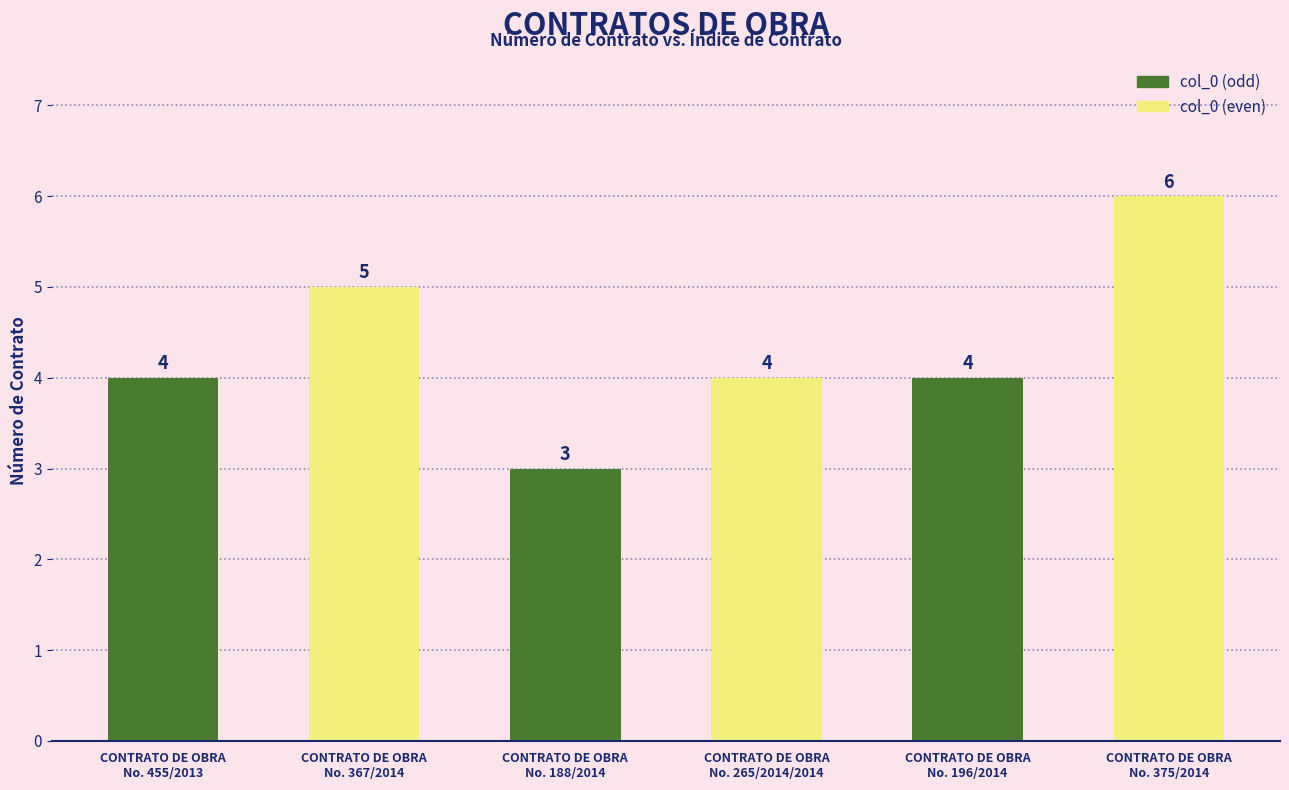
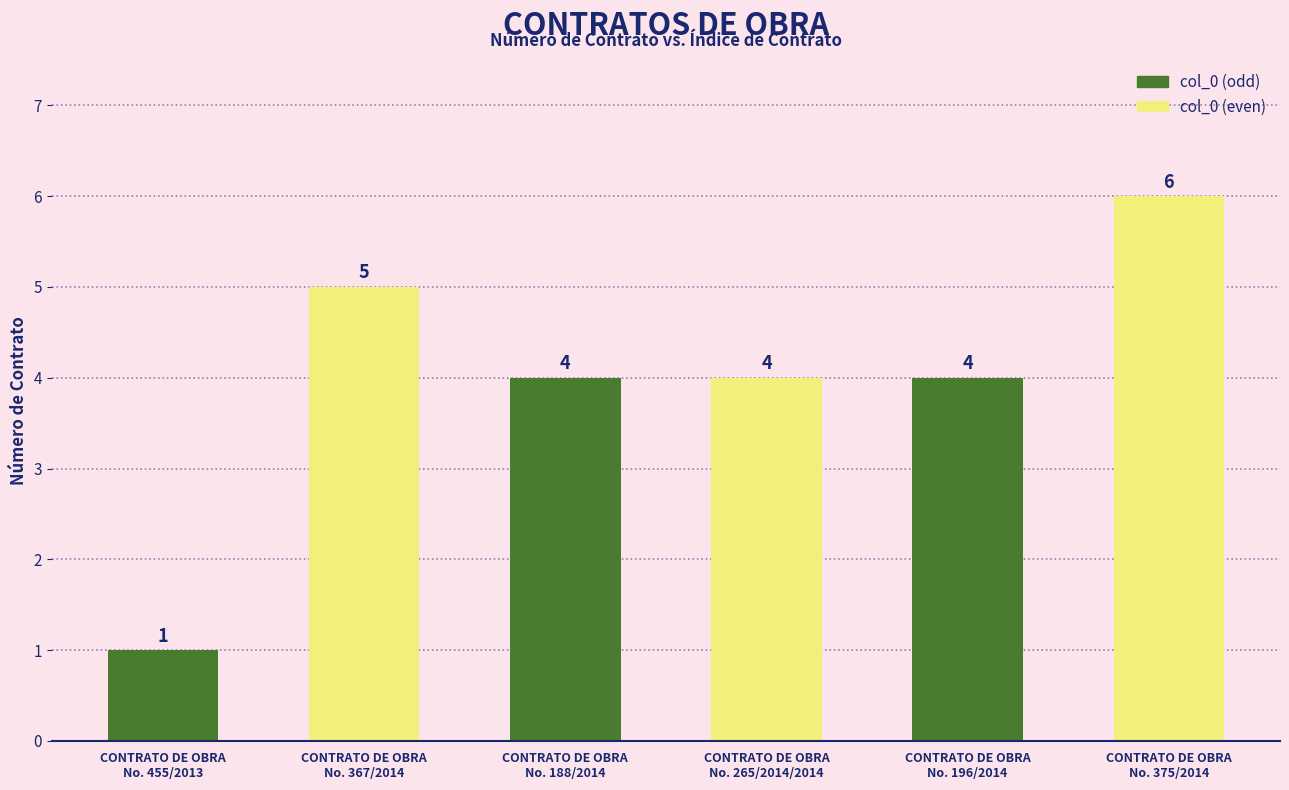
CONTRATO DE OBRA No. 455/2013: 4 -> 1
CONTRATO DE OBRA No. 188/2014: 3 -> 4
